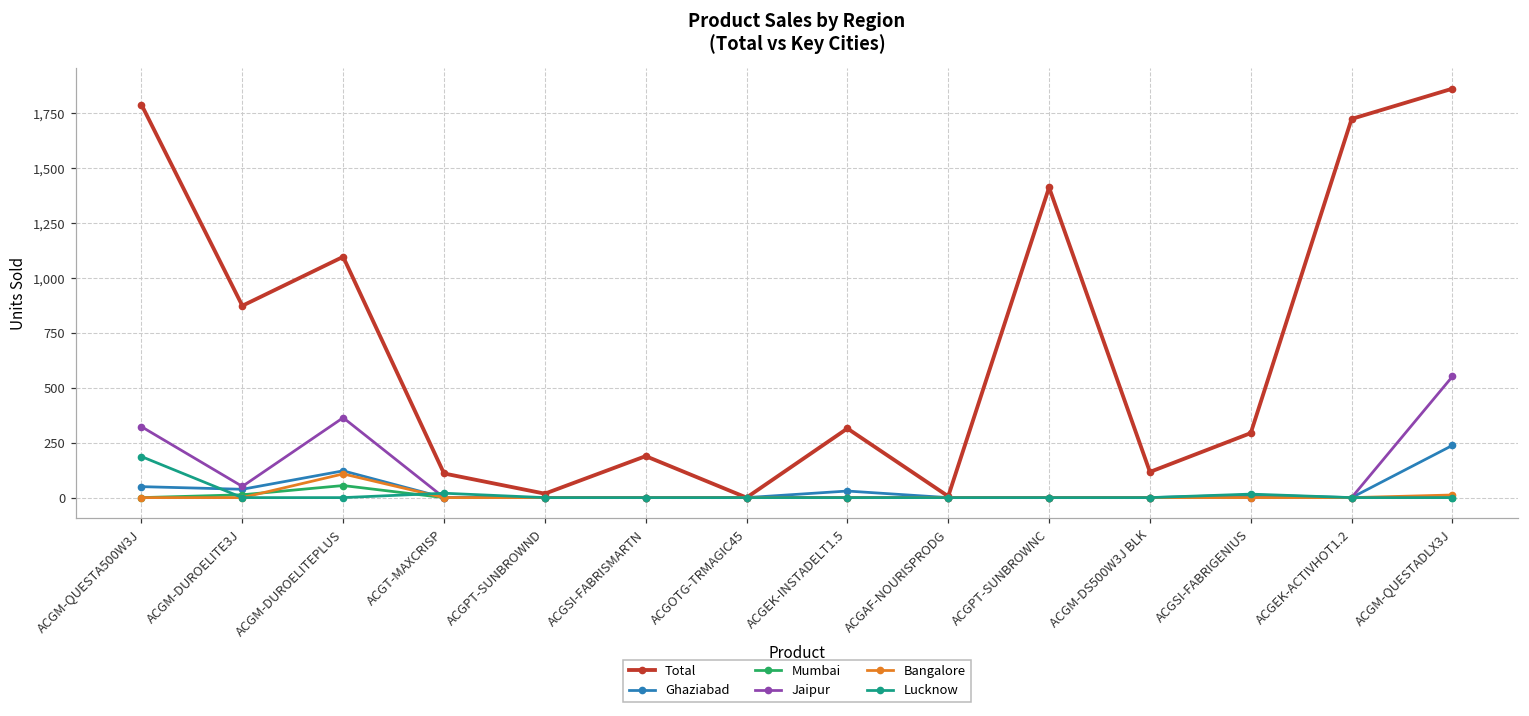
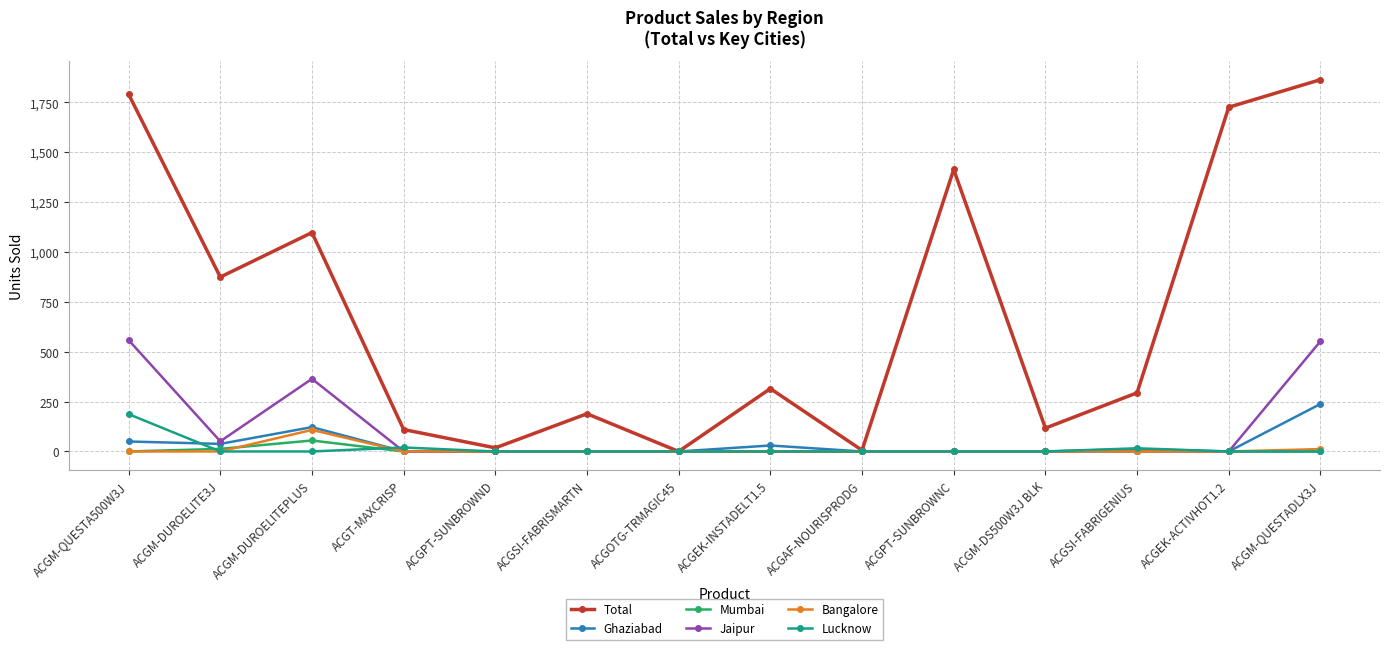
Jaipur, ACGM-QUESTA500W3J: 320 -> 560
